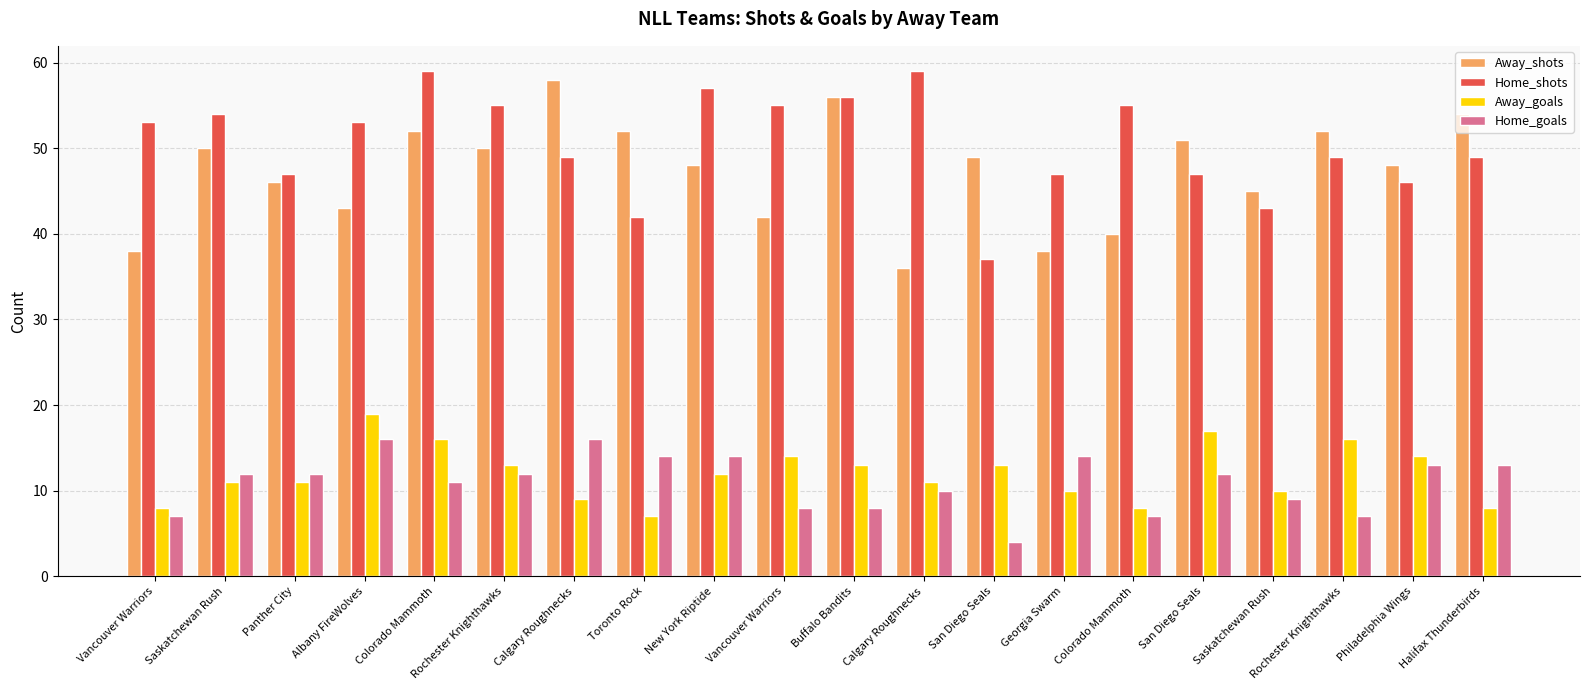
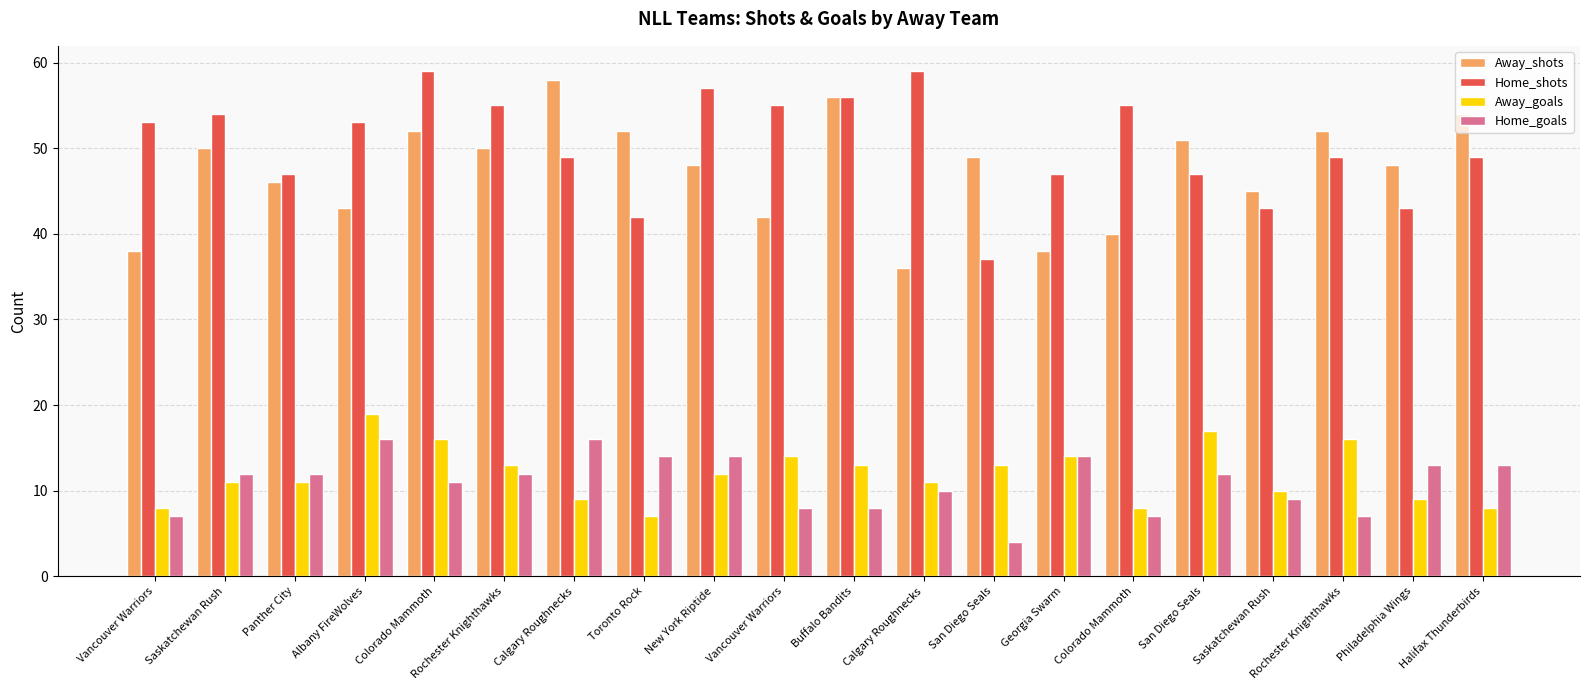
Away_goals, Georgia Swarm: 10 -> 14
Home_shots, Philadelphia Wings: 46 -> 43
Away_goals, Philadelphia Wings: 14 -> 9
